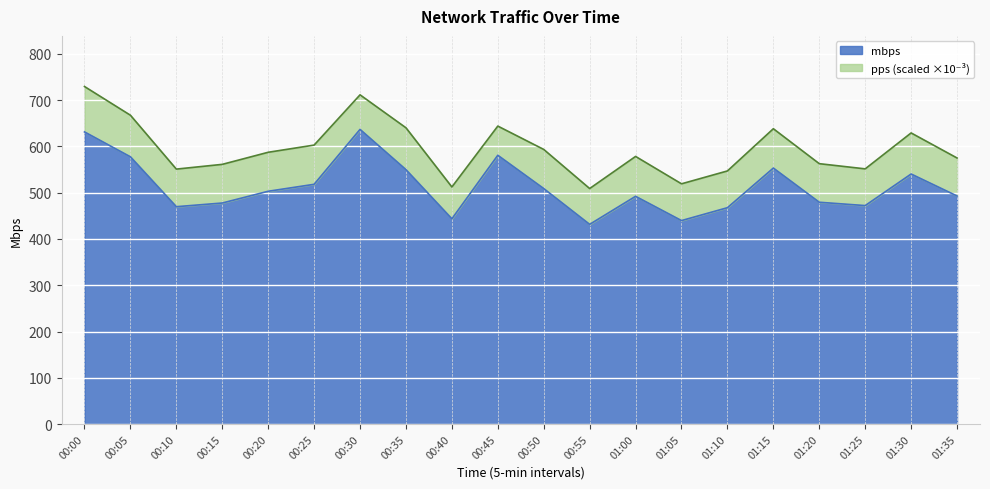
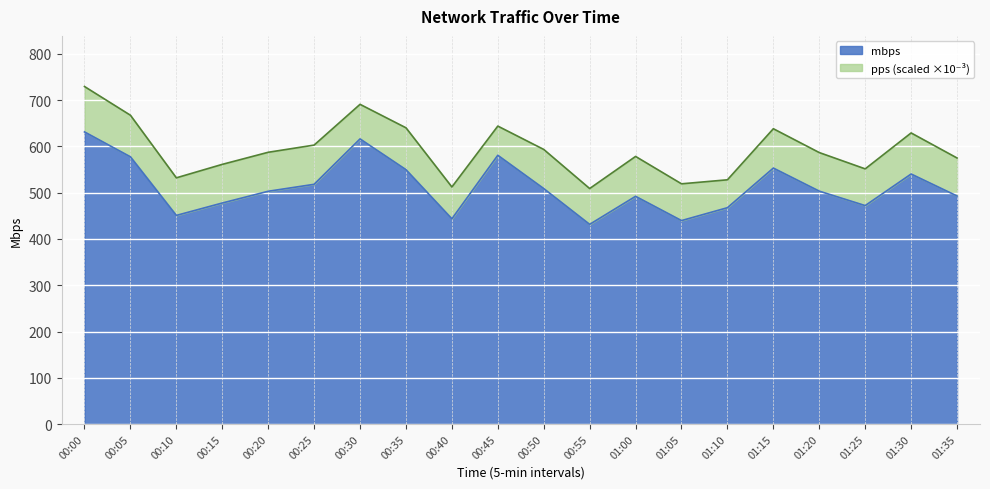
mbps, 00:10: 470 -> 450
mbps, 00:30: 640 -> 620
pps (scaled ×10⁻³), 01:10: 80 -> 60
mbps, 01:20: 480 -> 500
